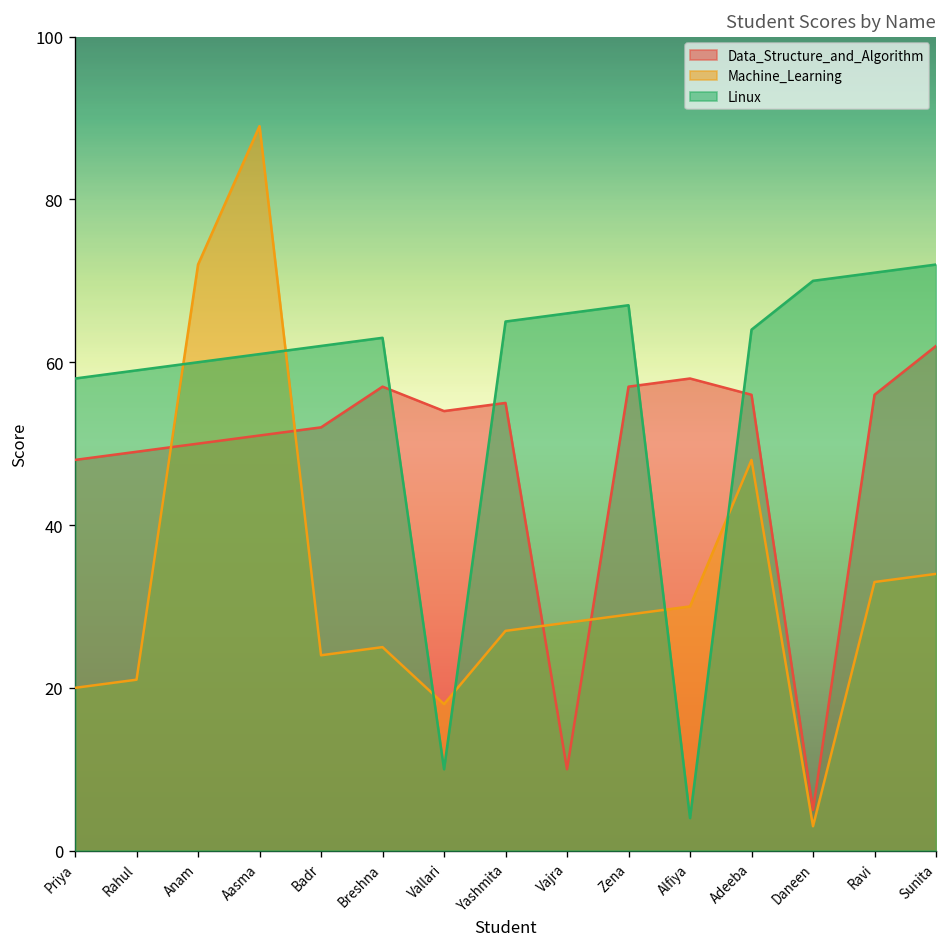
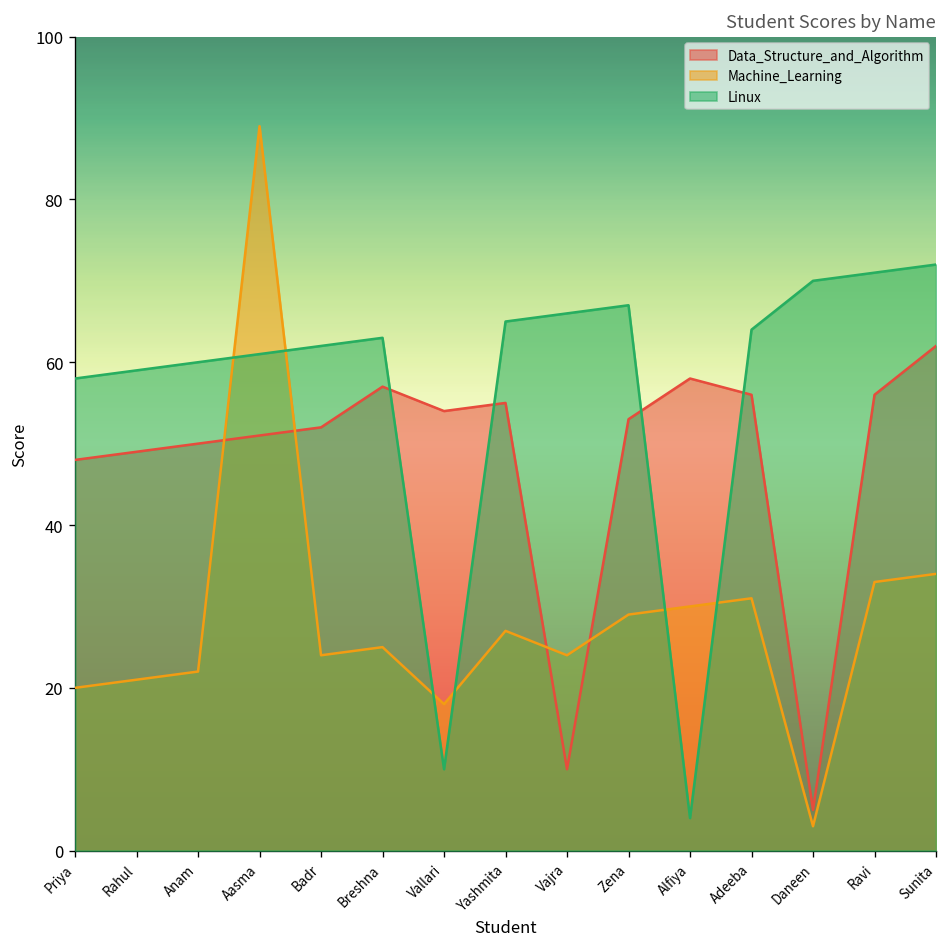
Machine_Learning, Anam: 72 -> 22
Machine_Learning, Vajra: 28 -> 24
Data_Structure_and_Algorithm, Zena: 57 -> 53
Machine_Learning, Adeeba: 48 -> 31
